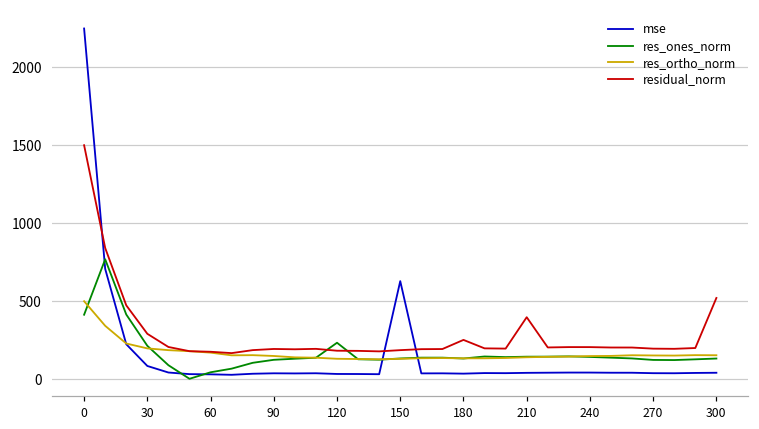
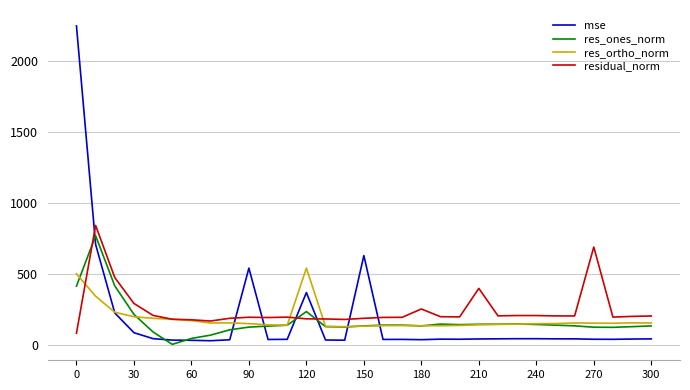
residual_norm, 0: 1500 -> 80
mse, 90: 40 -> 540
mse, 120: 30 -> 370
res_ortho_norm, 120: 130 -> 540
residual_norm, 270: 200 -> 690
residual_norm, 300: 520 -> 200
